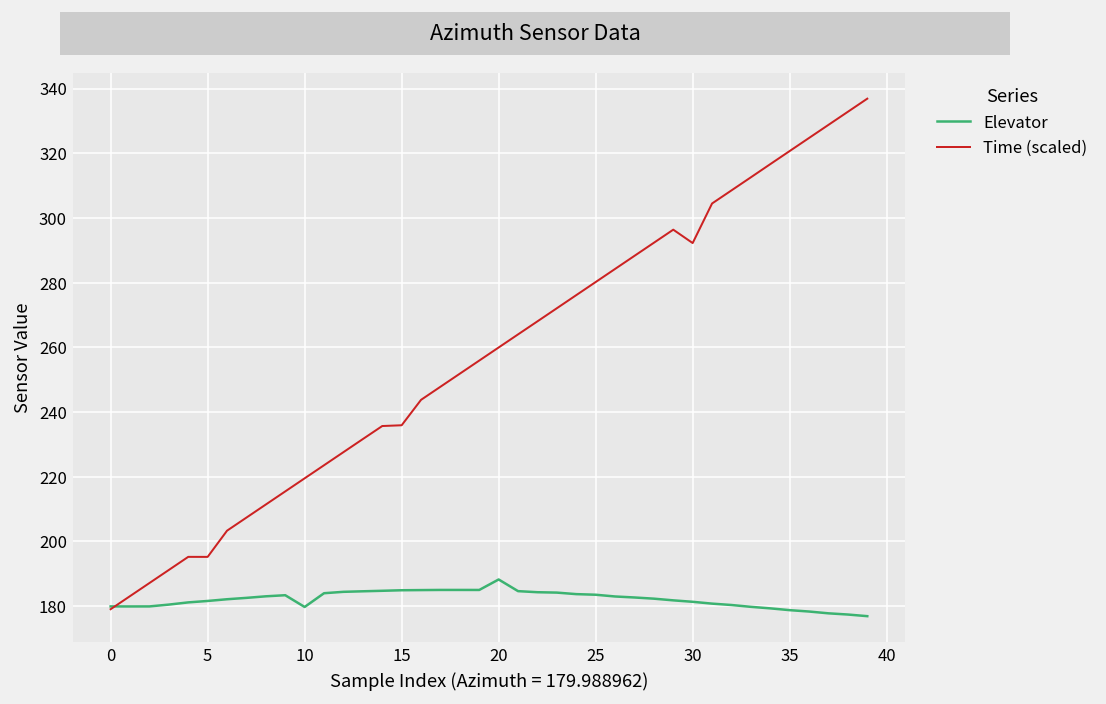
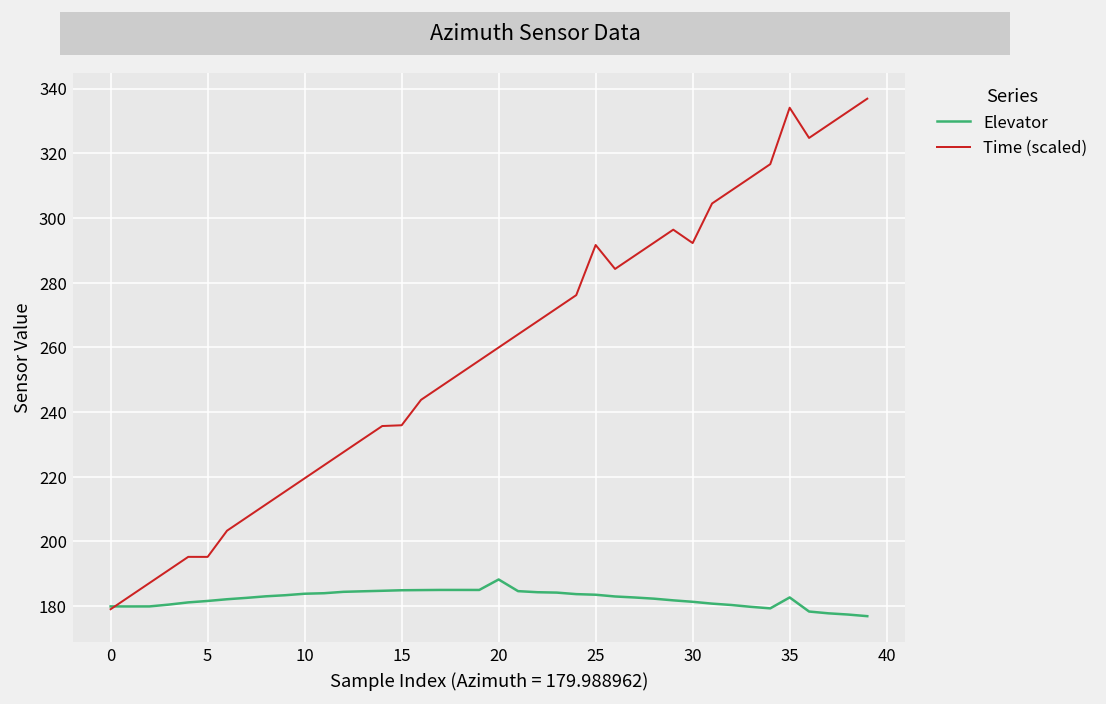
Elevator, 10: 180 -> 184
Time (scaled), 25: 280 -> 292
Elevator, 35: 179 -> 183
Time (scaled), 35: 321 -> 334
